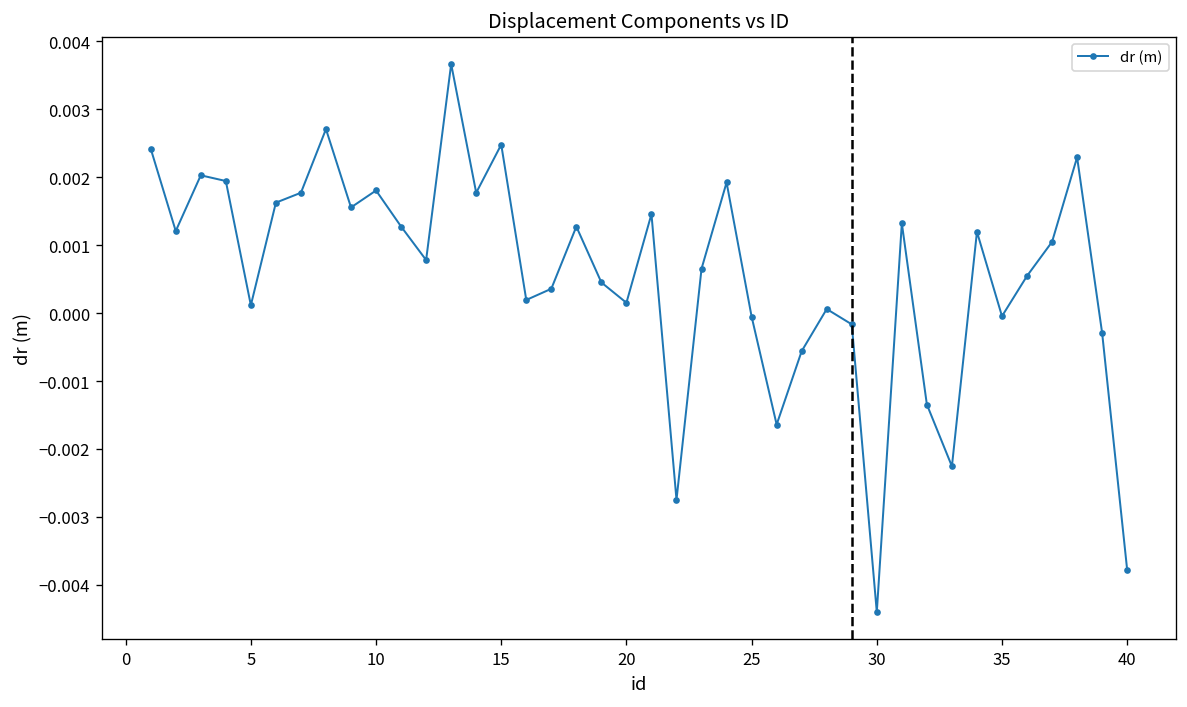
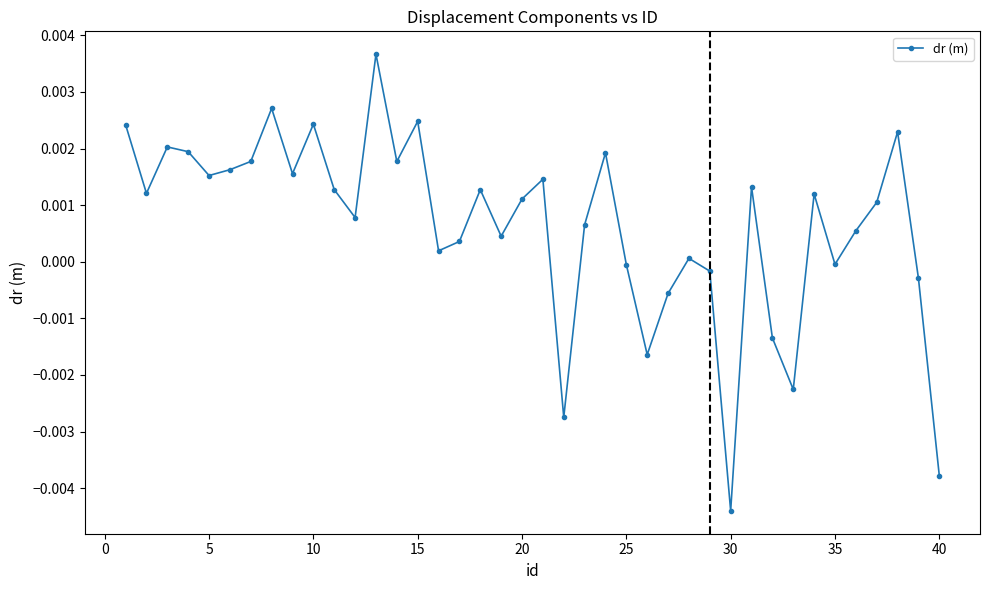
5: 0.0001 -> 0.0015
10: 0.0018 -> 0.0024
20: 0.0002 -> 0.0011
